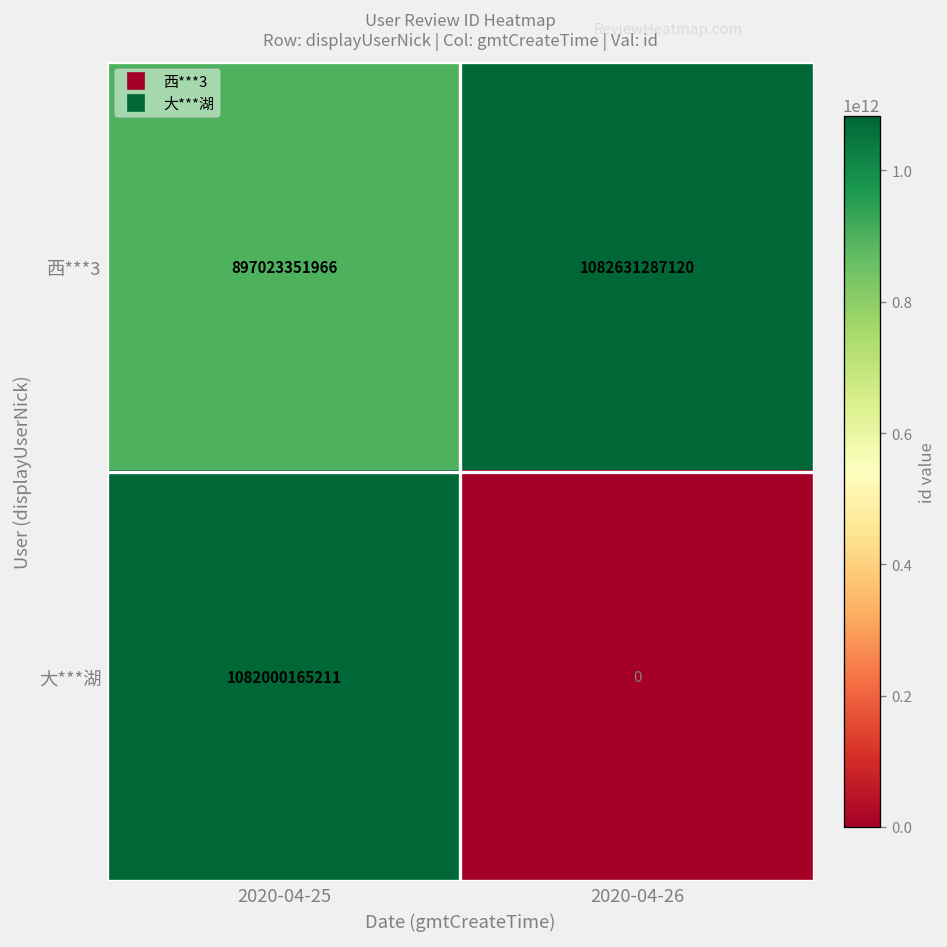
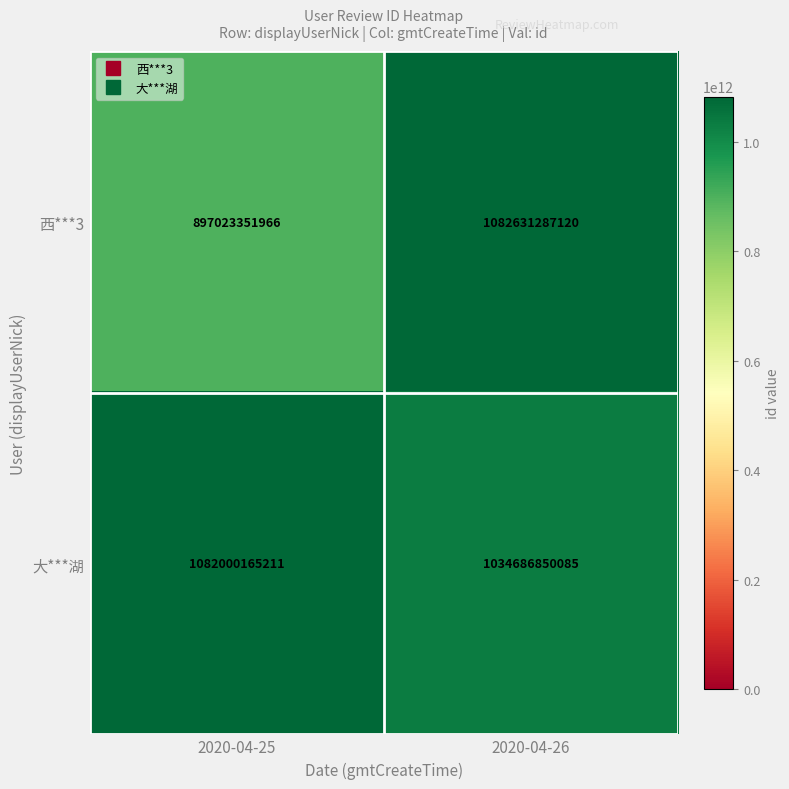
大***湖, 2020-04-26: 0 -> 1034686850085
